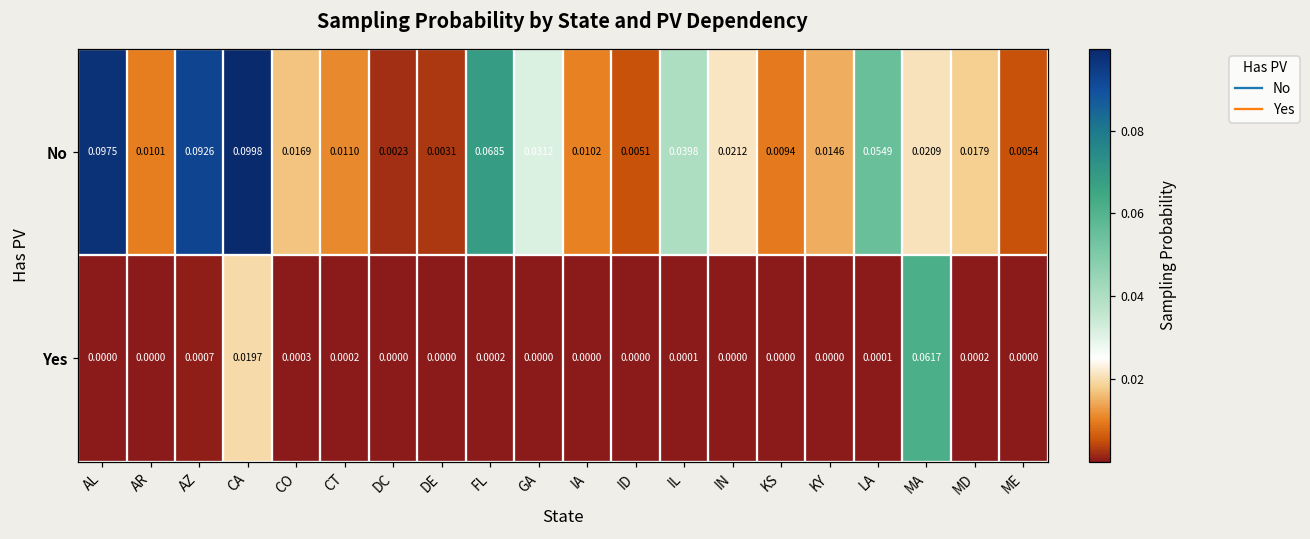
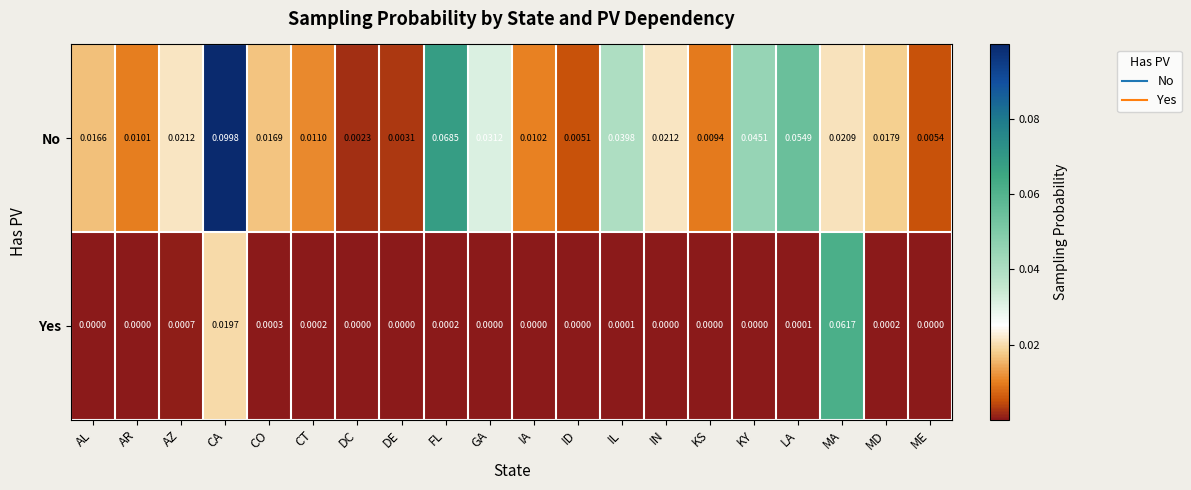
No, AL: 0.0975 -> 0.0166
No, AZ: 0.0926 -> 0.0212
No, KY: 0.0146 -> 0.0451
